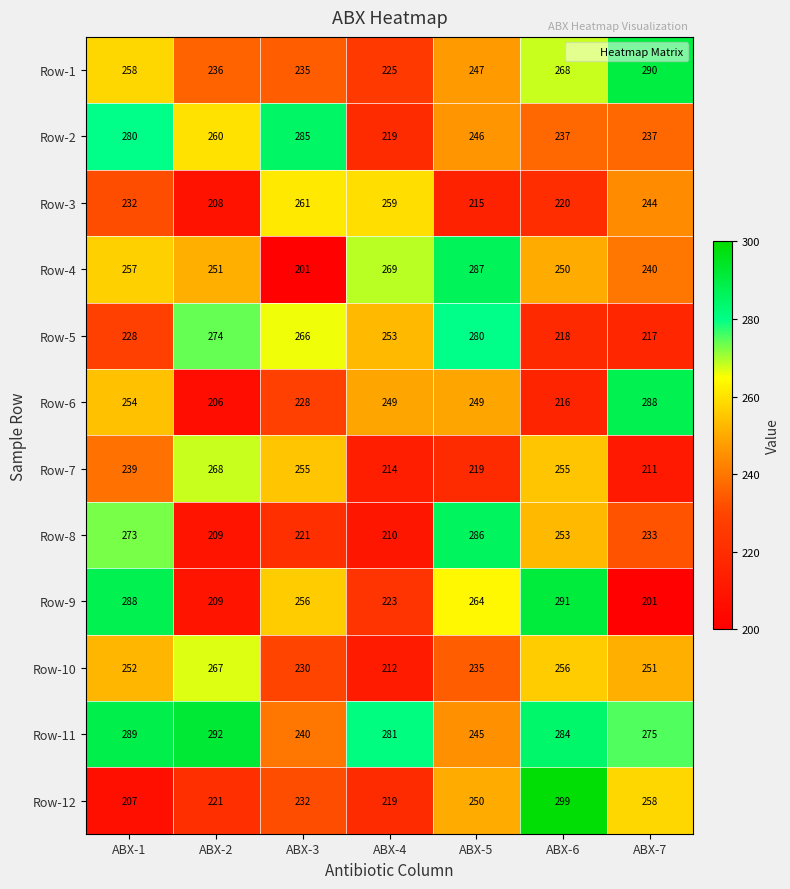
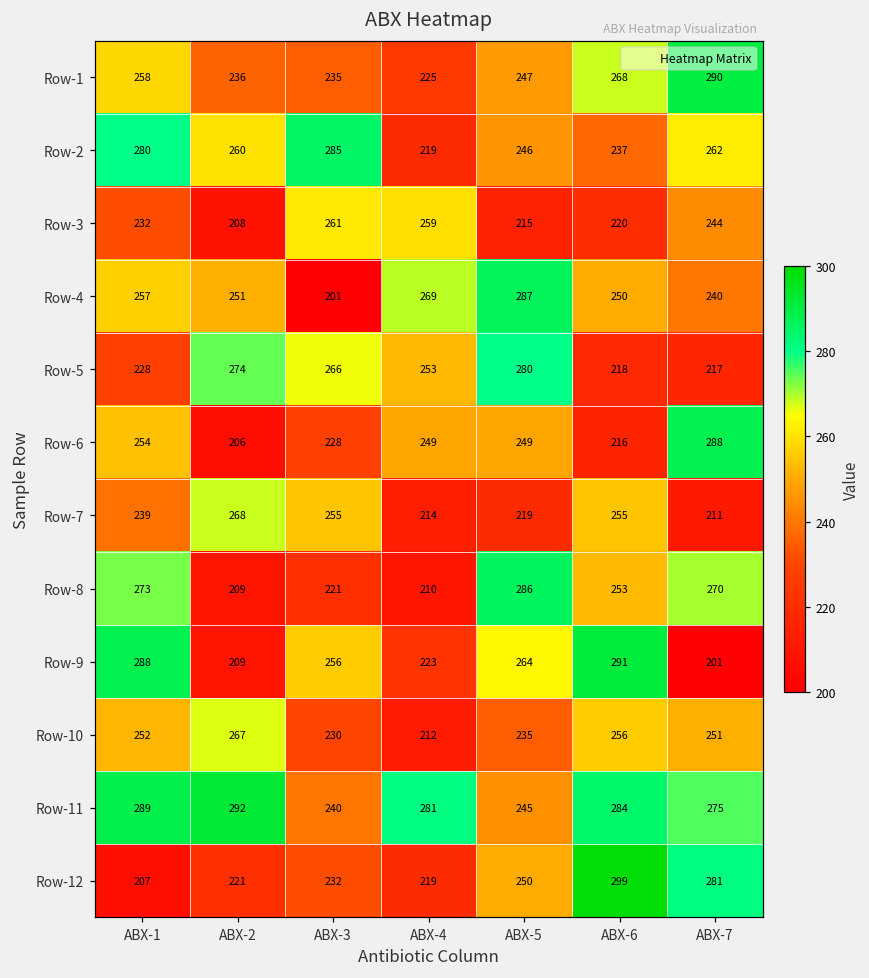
Row-2, ABX-7: 237 -> 262
Row-8, ABX-7: 233 -> 270
Row-12, ABX-7: 258 -> 281
